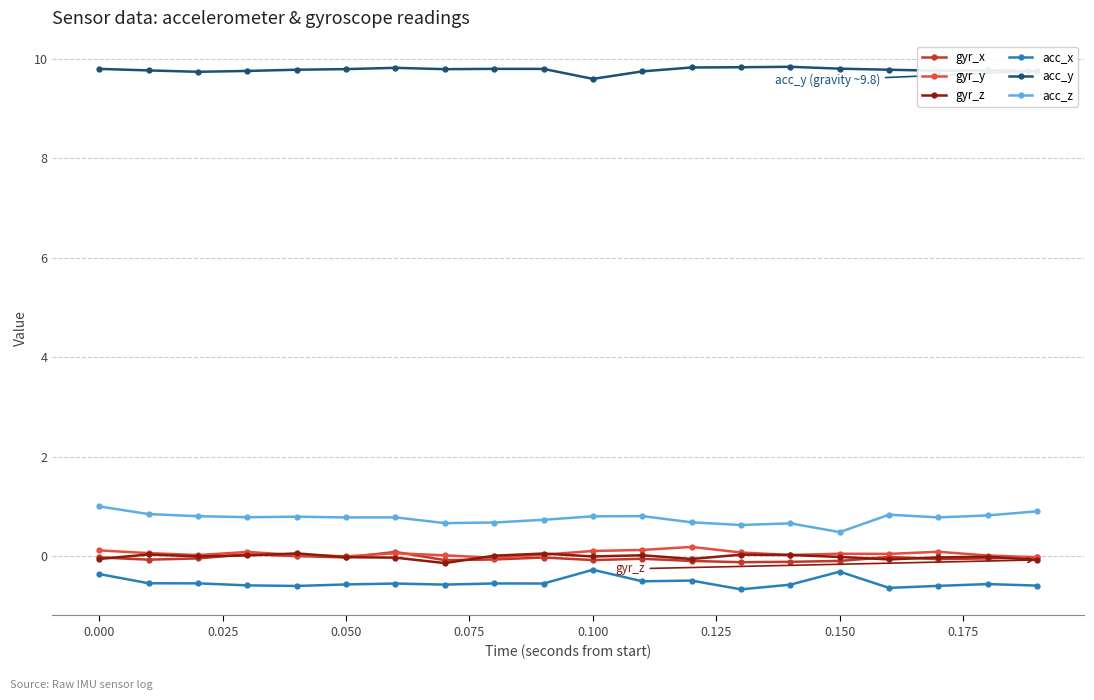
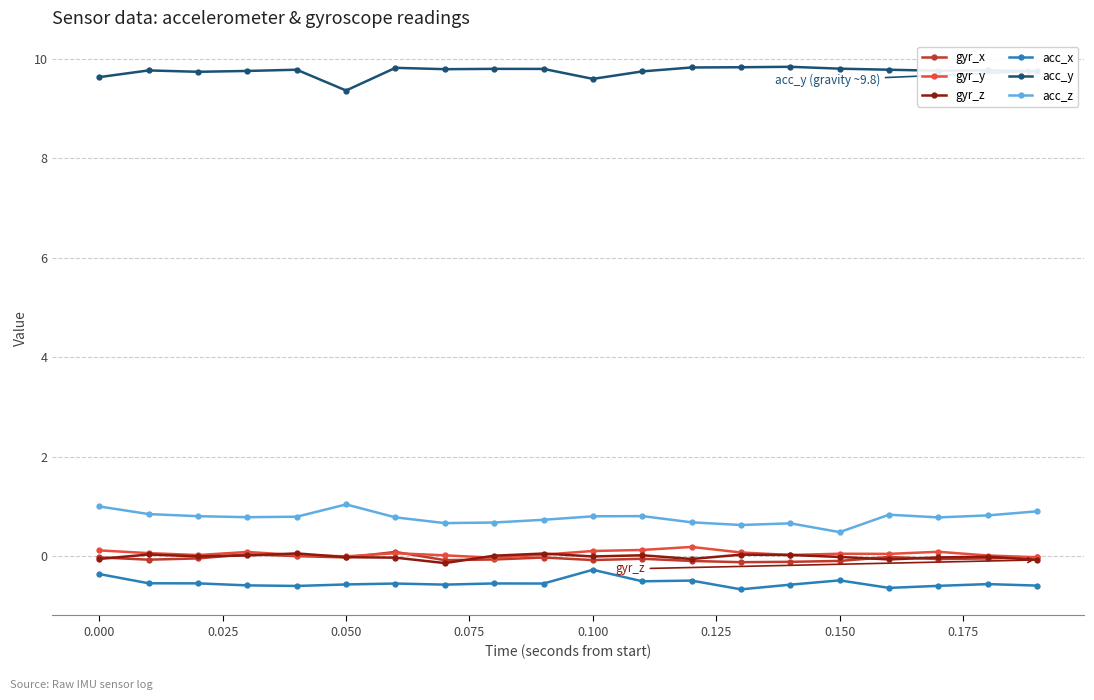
acc_y, 0.000: 9.8 -> 9.6
acc_y, 0.050: 9.8 -> 9.4
acc_z, 0.050: 0.8 -> 1.0
acc_x, 0.150: -0.3 -> -0.5
